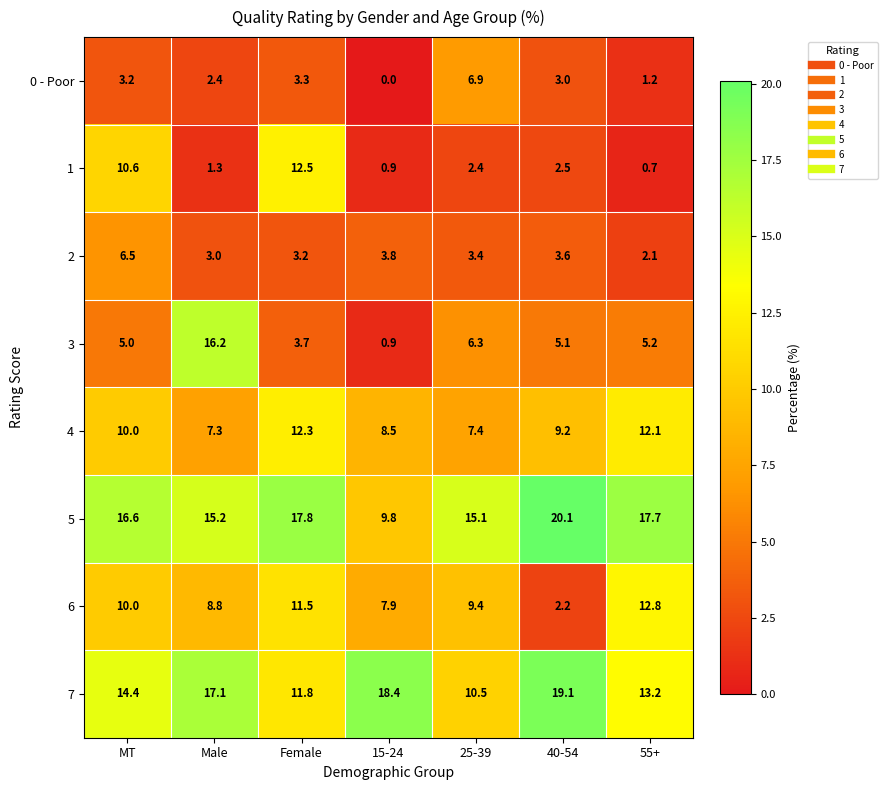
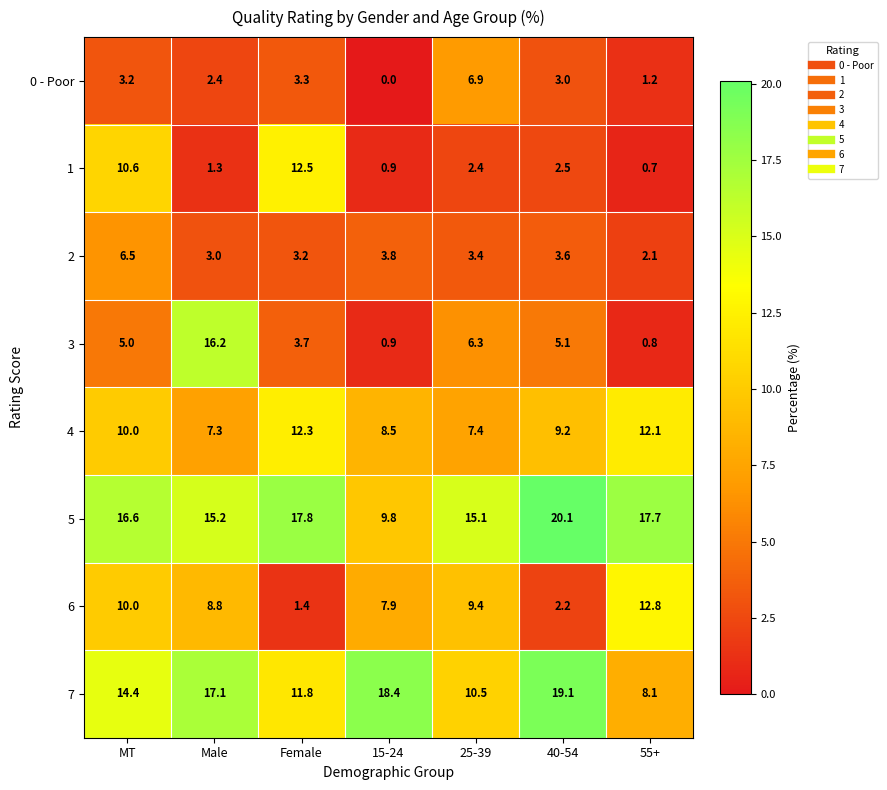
3, 55+: 5.2 -> 0.8
6, Female: 11.5 -> 1.4
7, 55+: 13.2 -> 8.1
